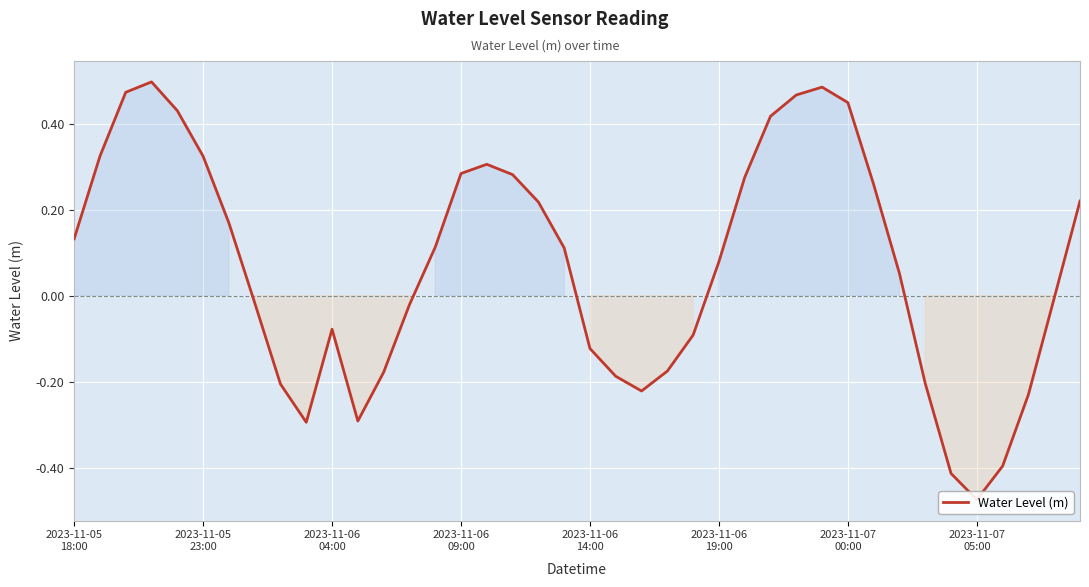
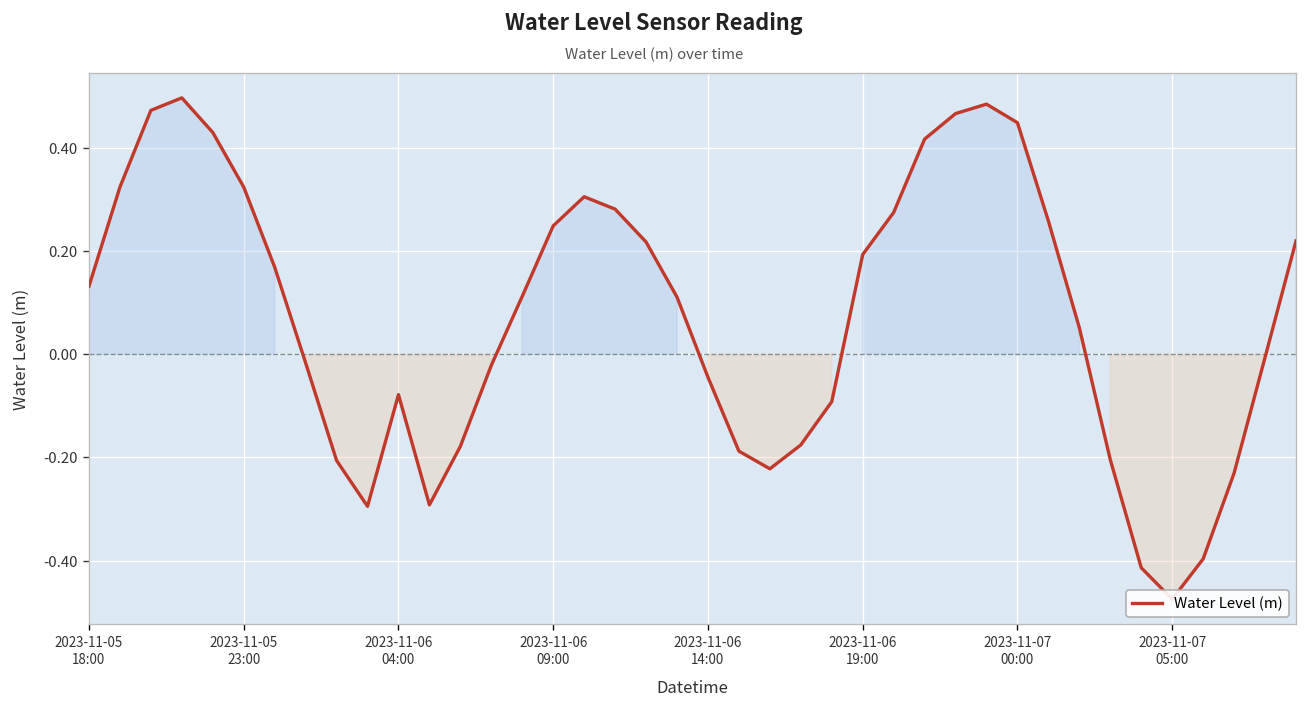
2023-11-06 09:00: 0.28 -> 0.25
2023-11-06 14:00: -0.12 -> -0.04
2023-11-06 19:00: 0.08 -> 0.19
